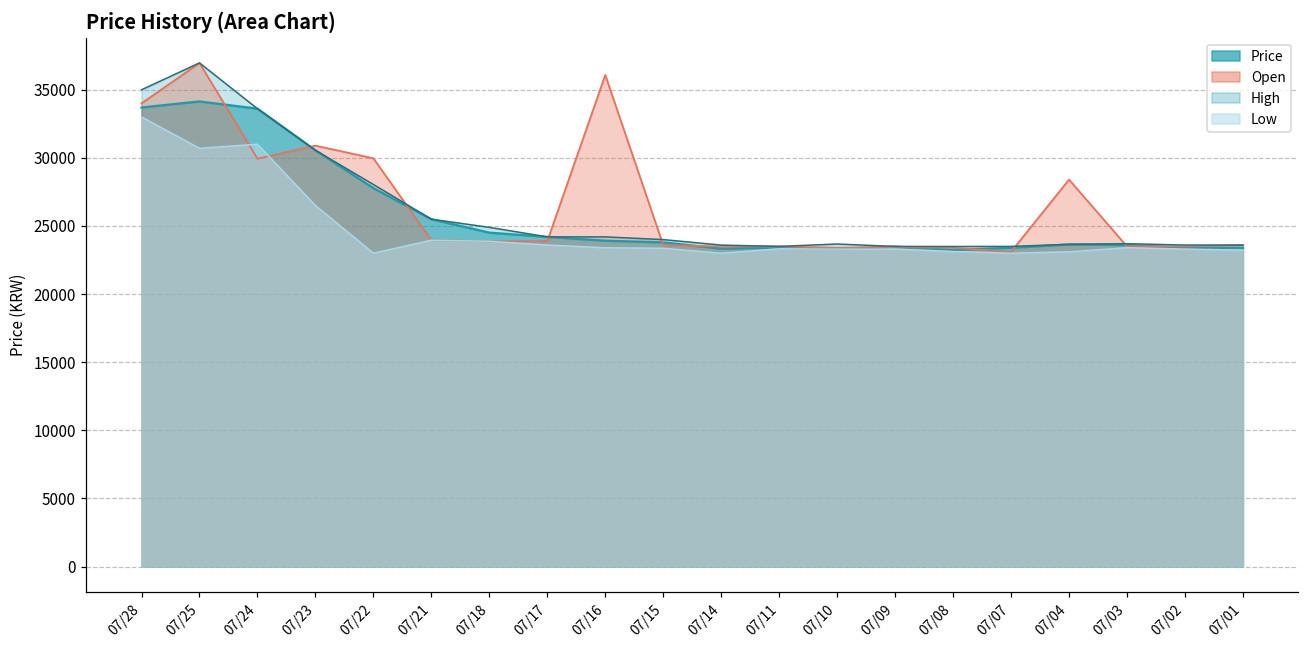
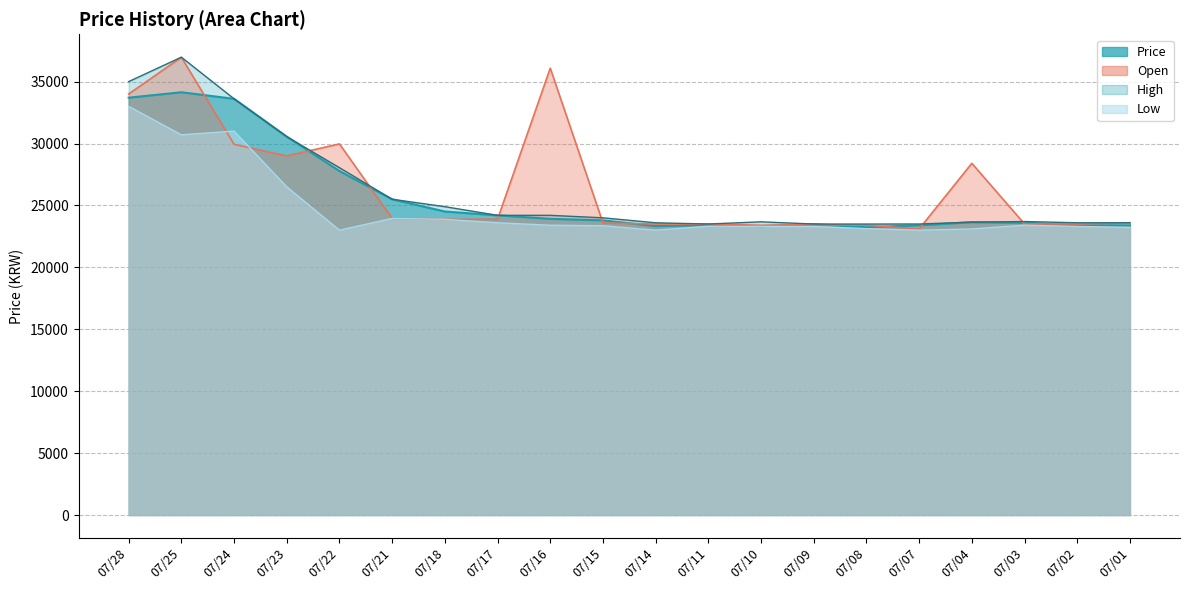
Open, 07/23: 30900 -> 29000
